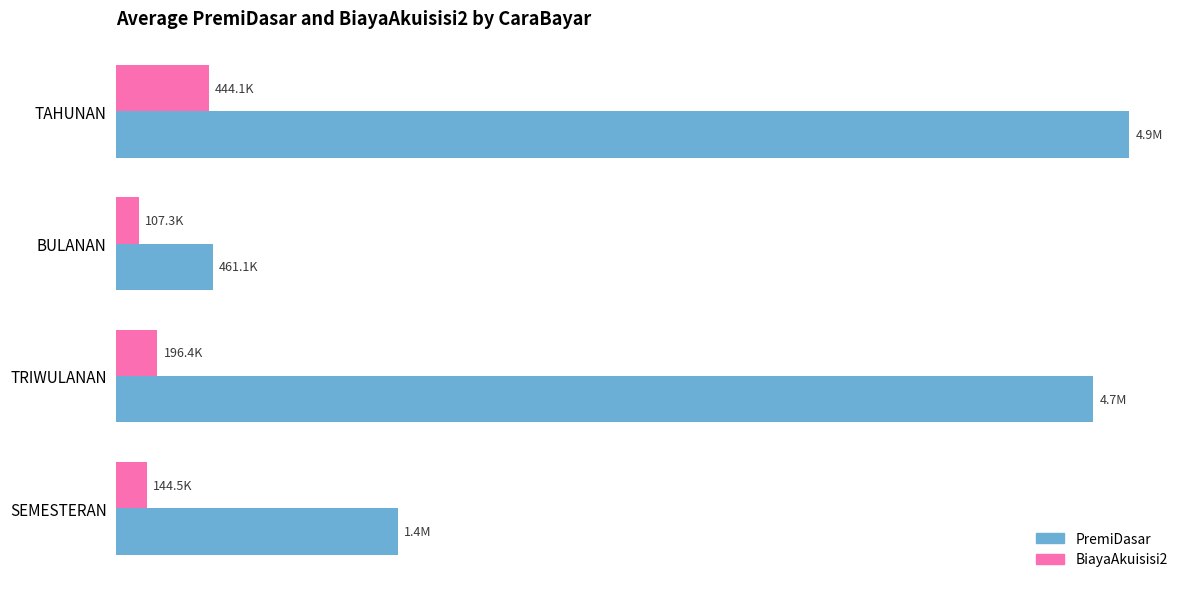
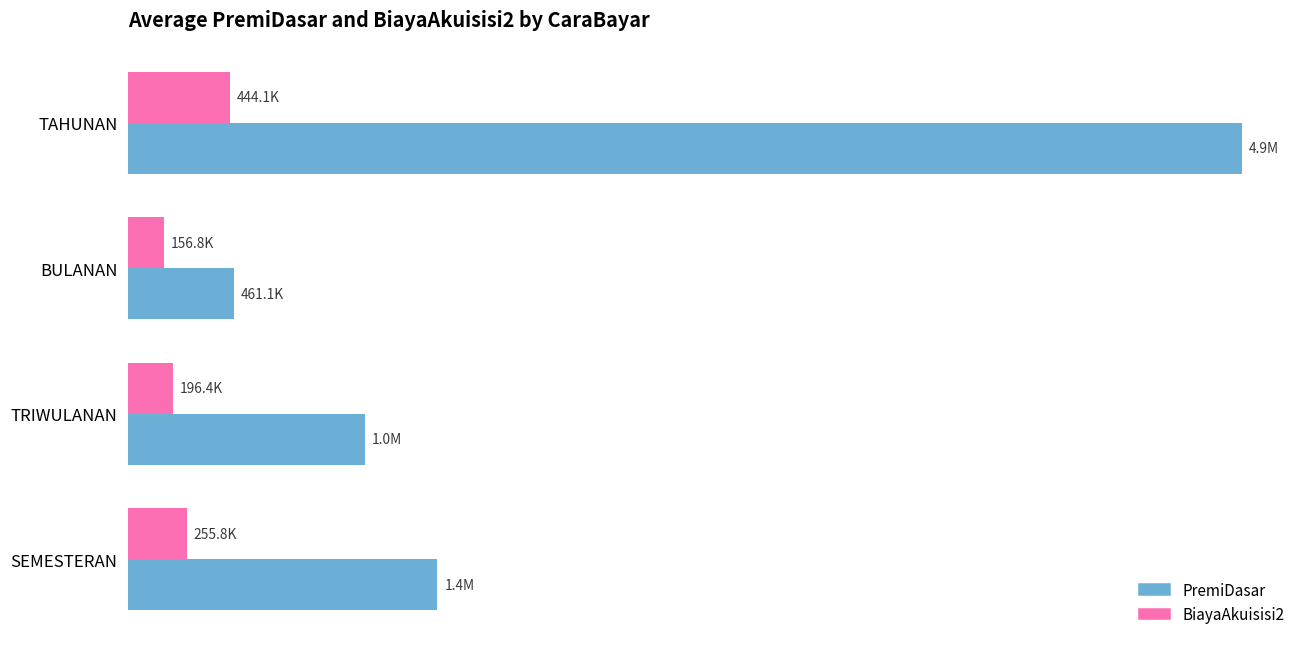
BiayaAkuisisi2, BULANAN: 107.3K -> 156.8K
PremiDasar, TRIWULANAN: 4.7M -> 1.0M
BiayaAkuisisi2, SEMESTERAN: 144.5K -> 255.8K
